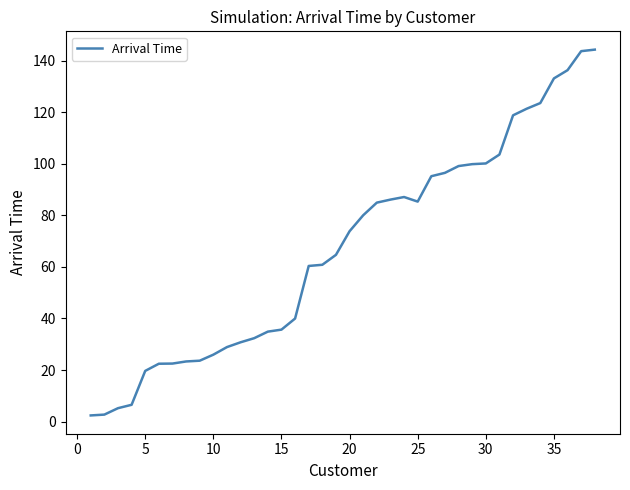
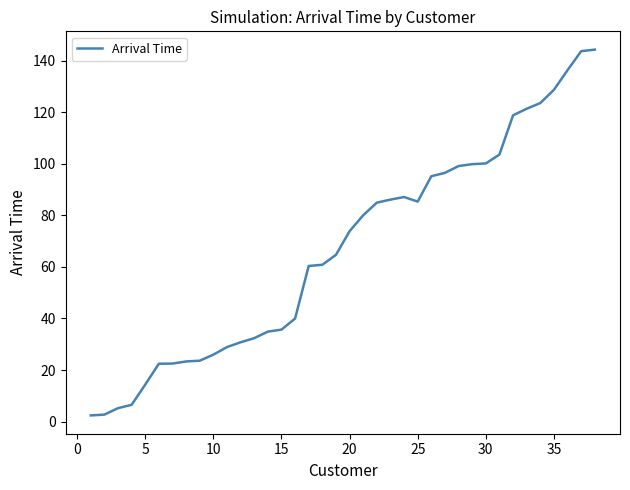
5: 20 -> 14
35: 133 -> 129
